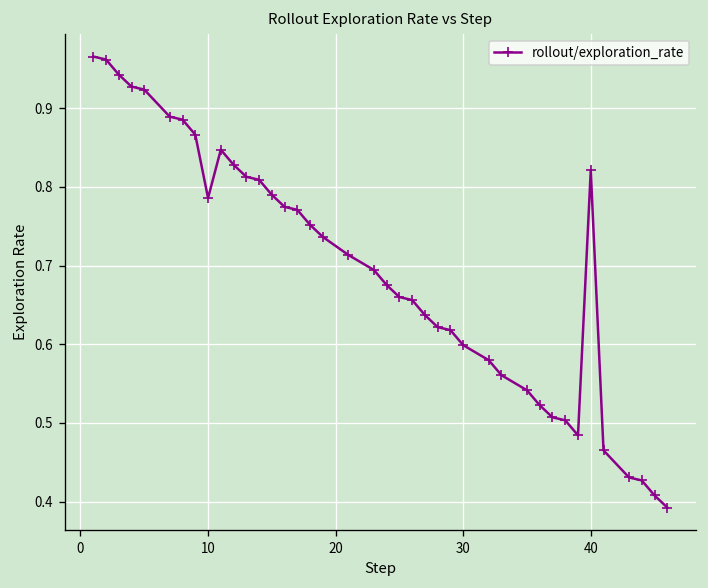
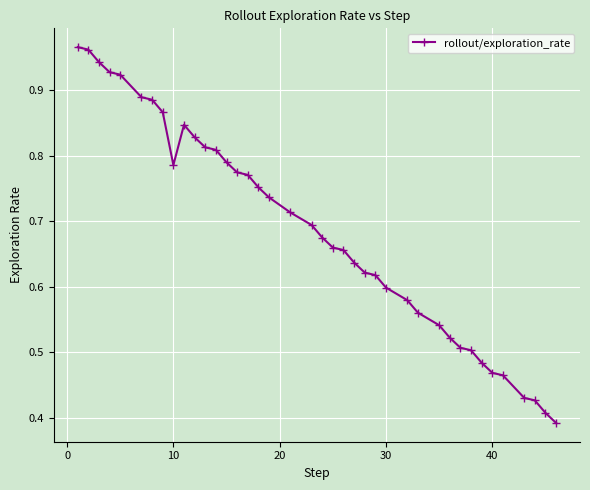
40: 0.82 -> 0.47
